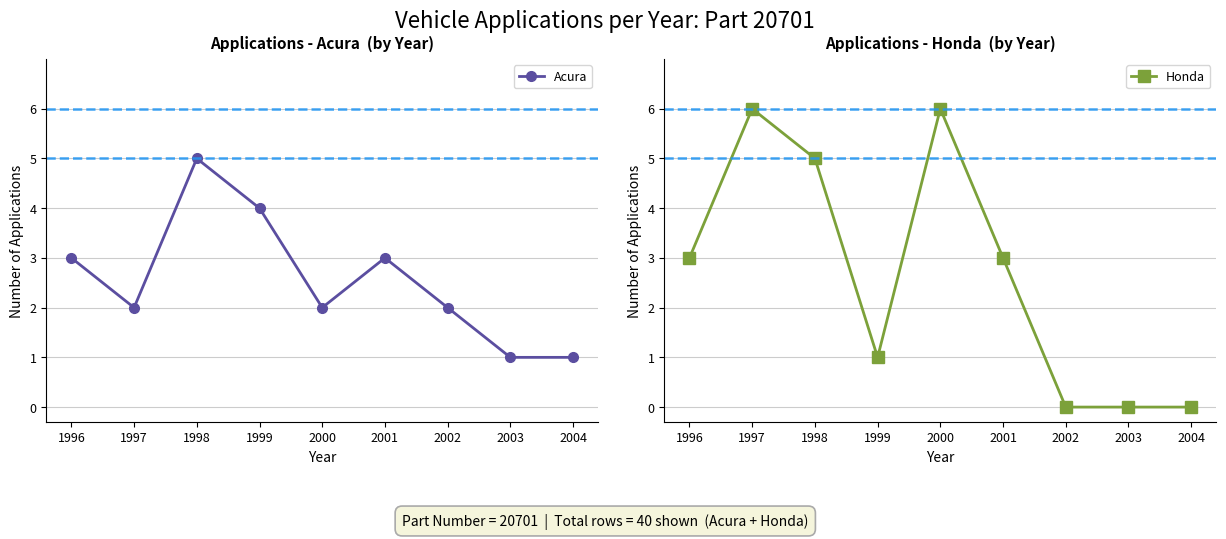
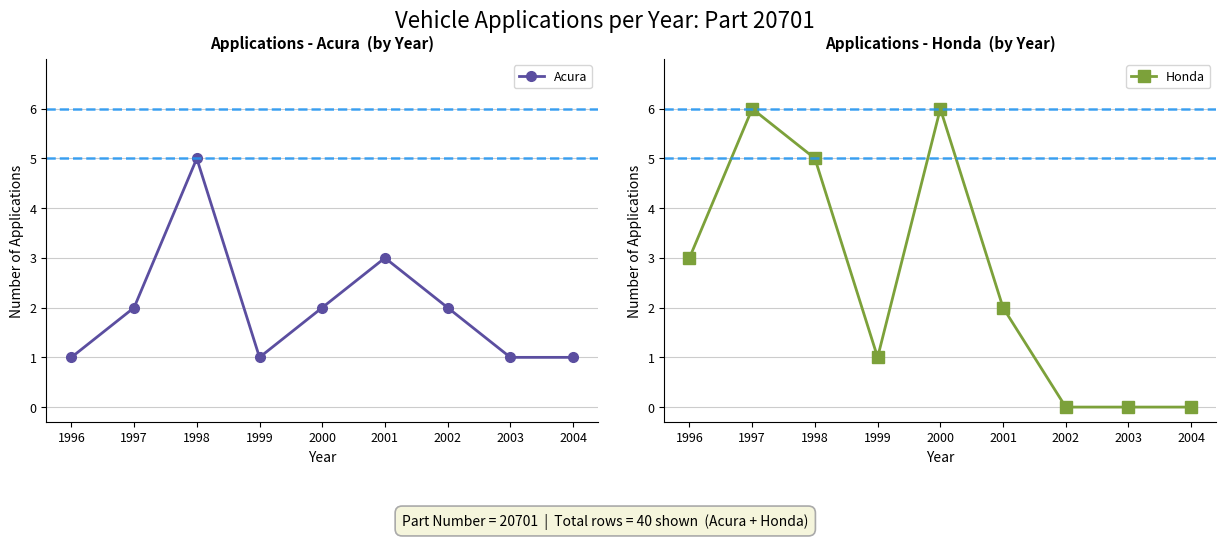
Applications - Acura (by Year), 1996: 3 -> 1
Applications - Acura (by Year), 1999: 4 -> 1
Applications - Honda (by Year), 2001: 3 -> 2
